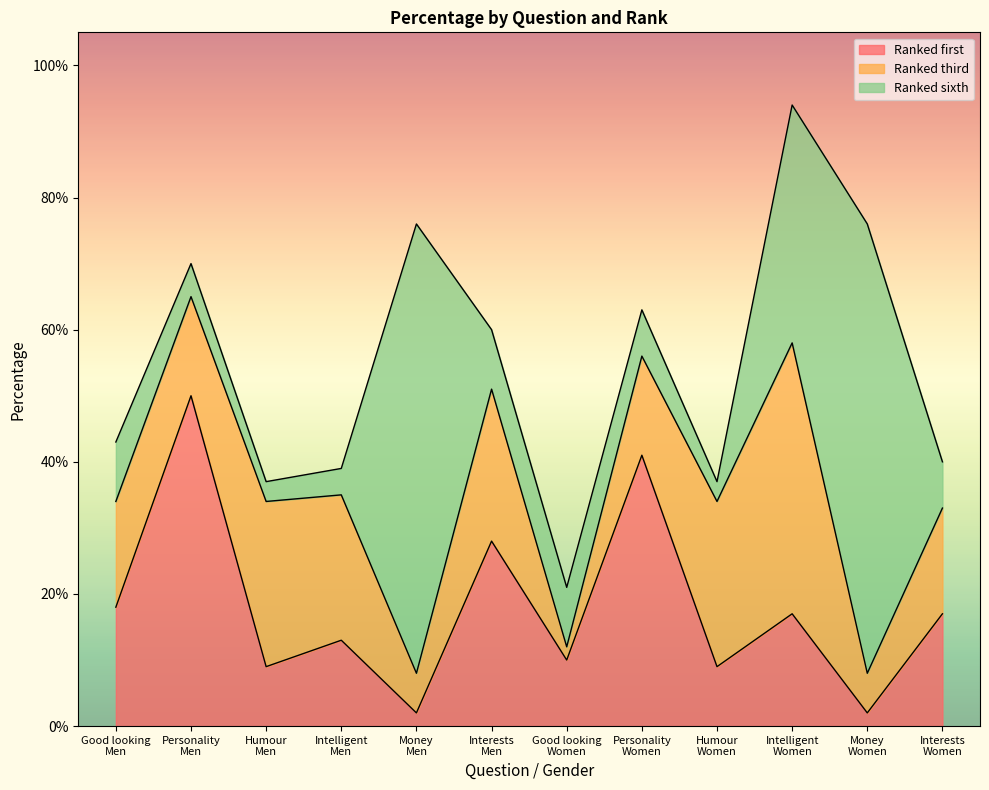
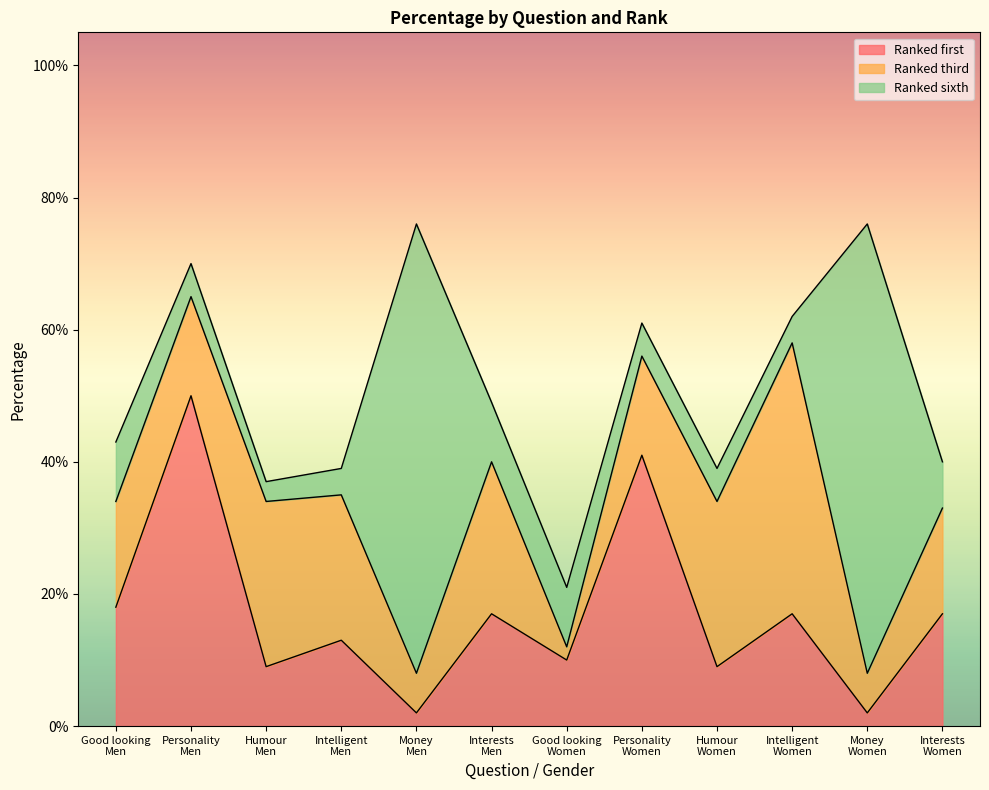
Ranked first, Interests Men: 28% -> 17%
Ranked sixth, Personality Women: 7% -> 5%
Ranked sixth, Humour Women: 3% -> 5%
Ranked sixth, Intelligent Women: 36% -> 4%
